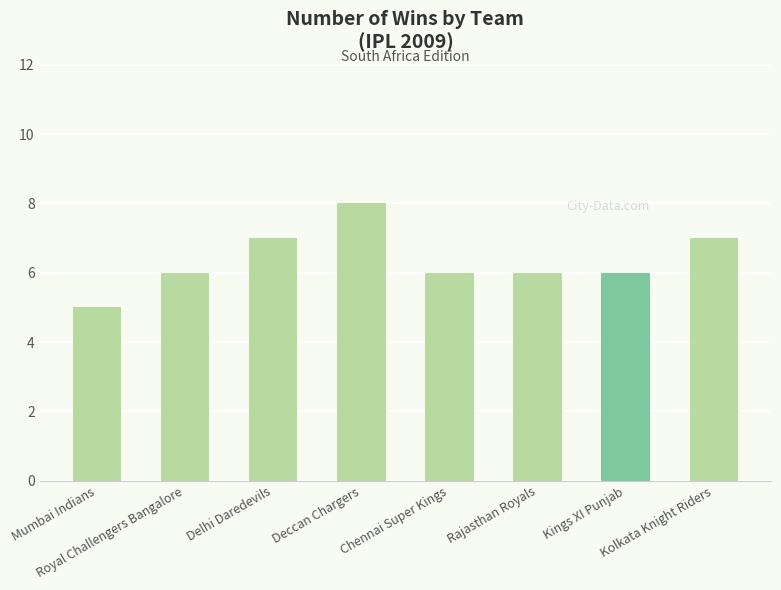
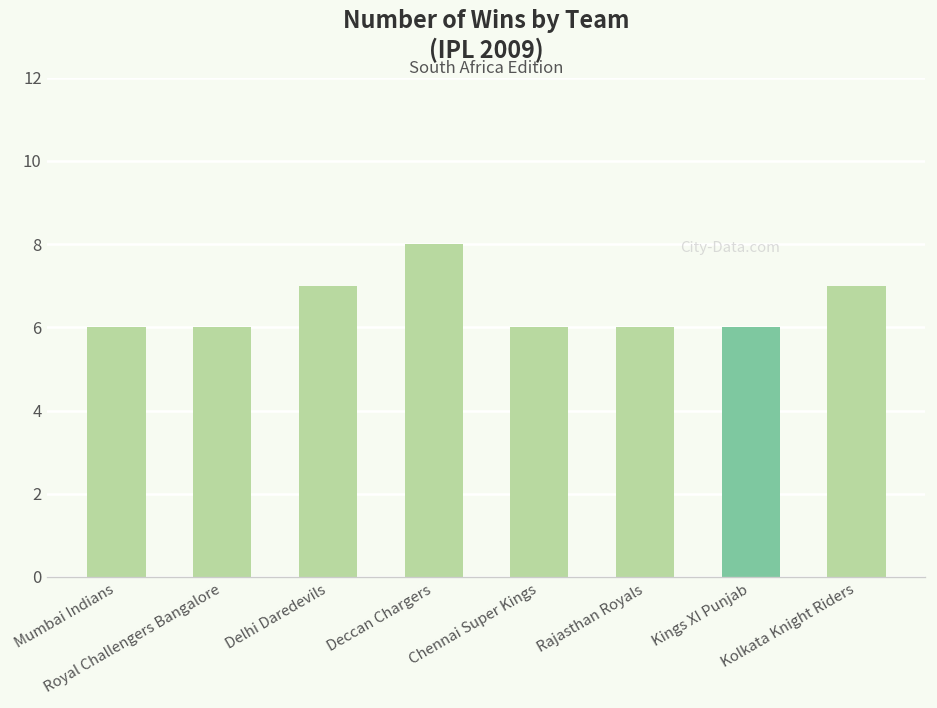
Mumbai Indians: 5 -> 6
